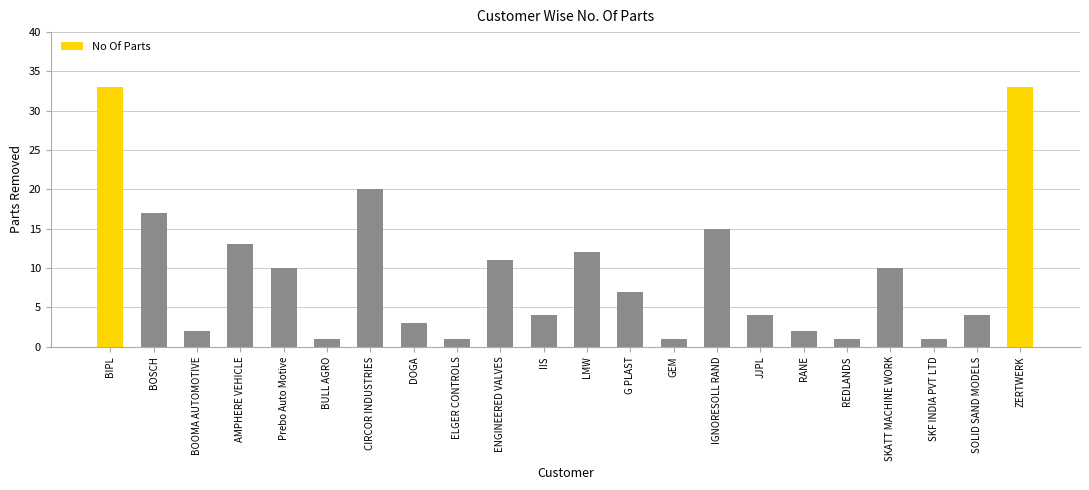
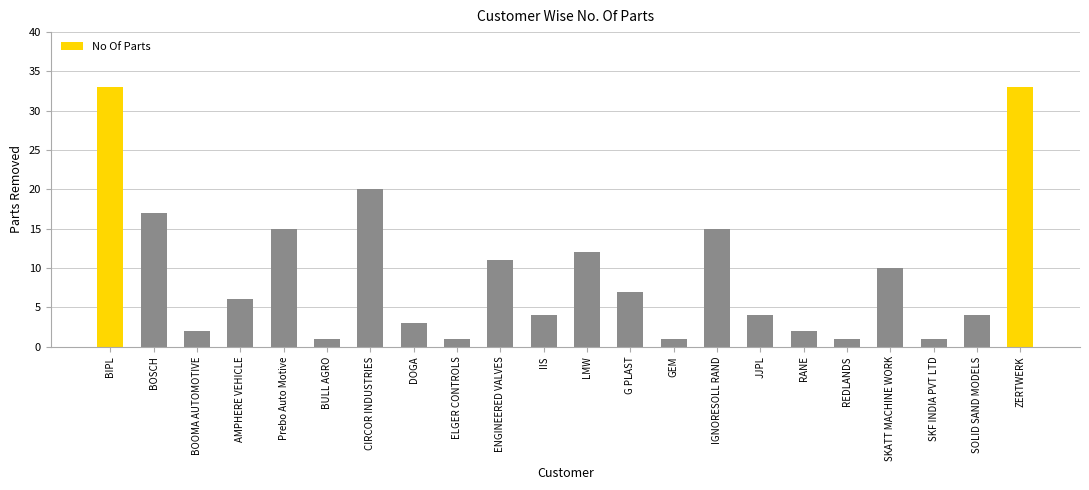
AMPHERE VEHICLE: 13 -> 6
Prebo Auto Motive: 10 -> 15
